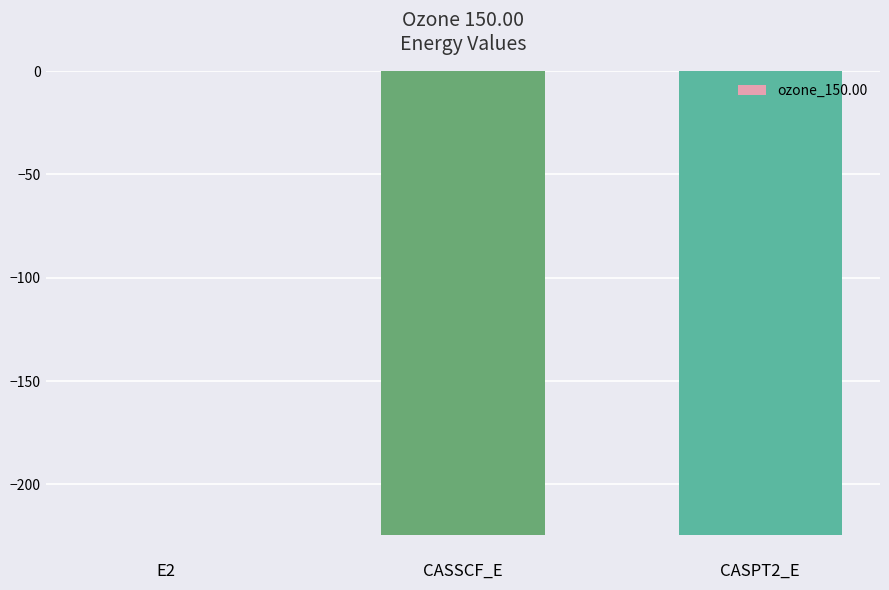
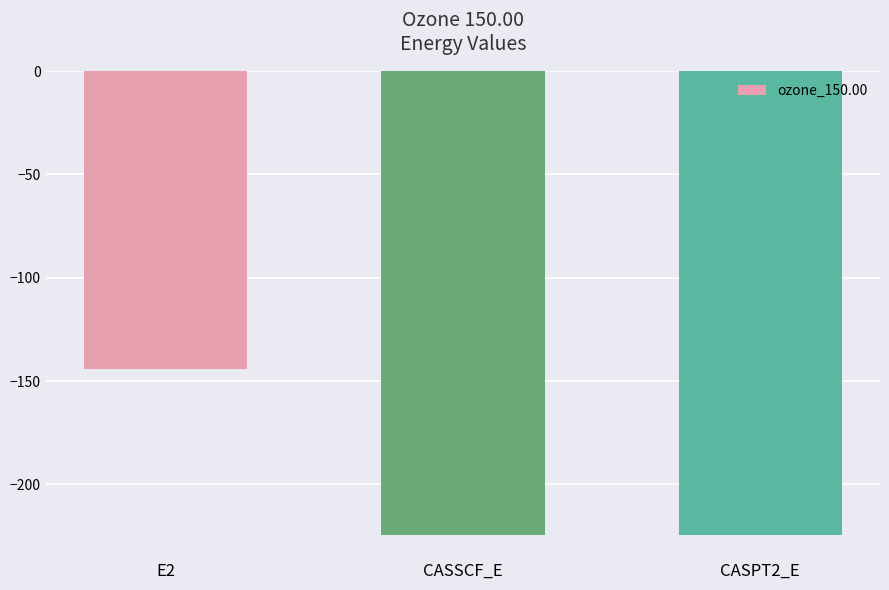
E2: 0 -> -144
